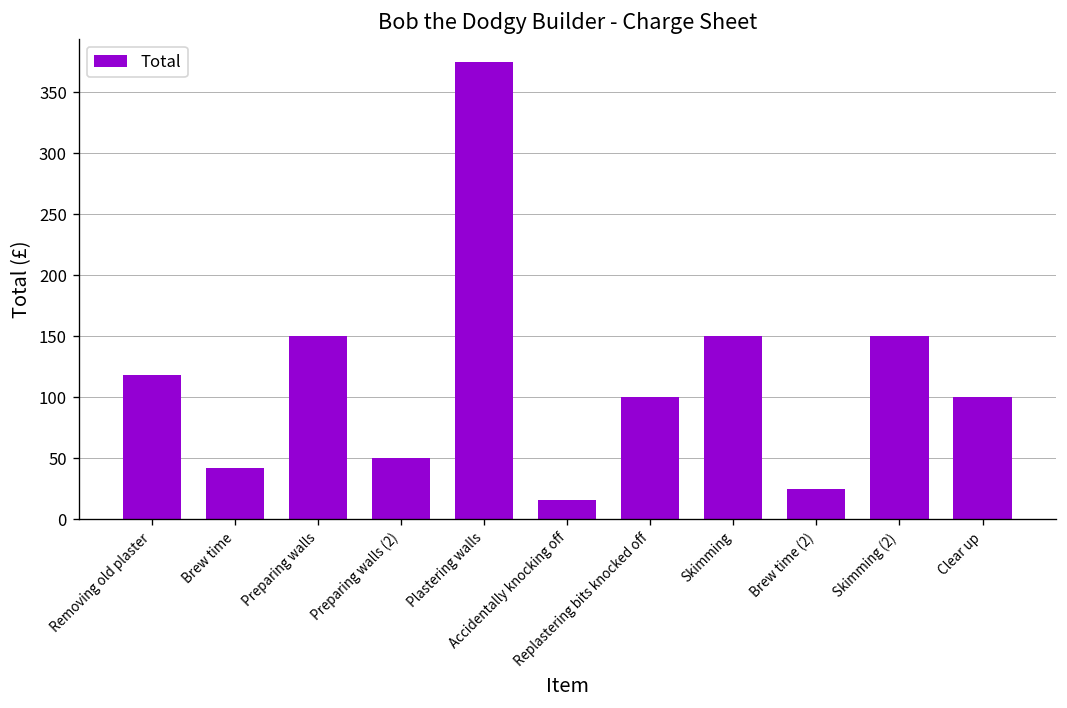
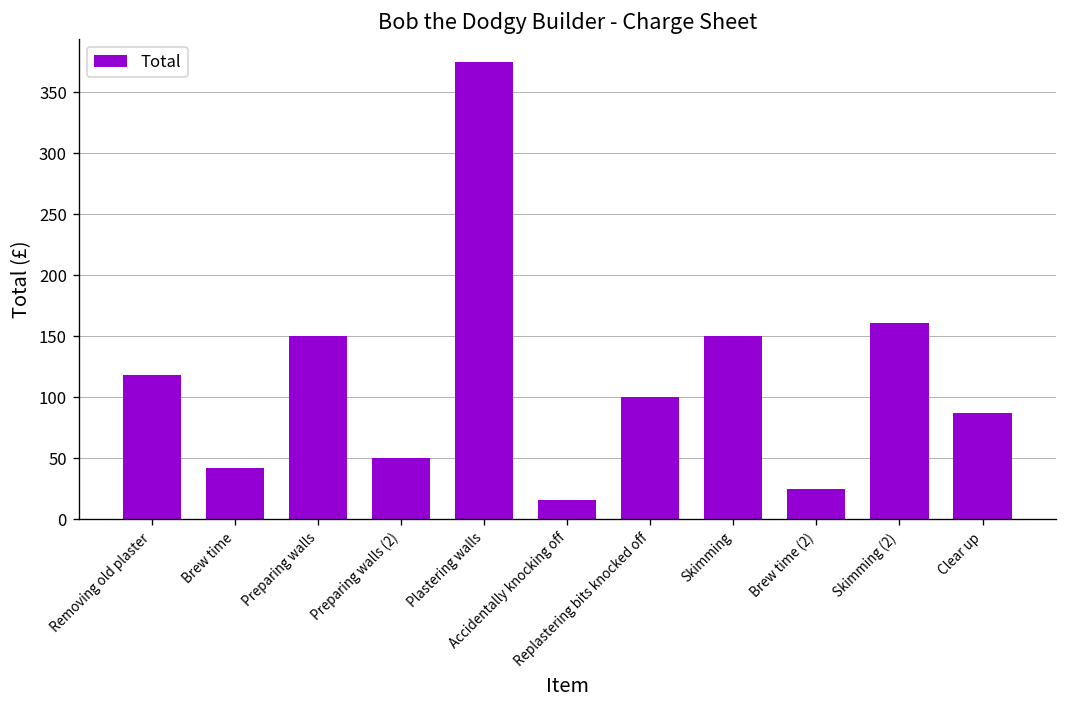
Skimming (2): 150 -> 161
Clear up: 100 -> 87
